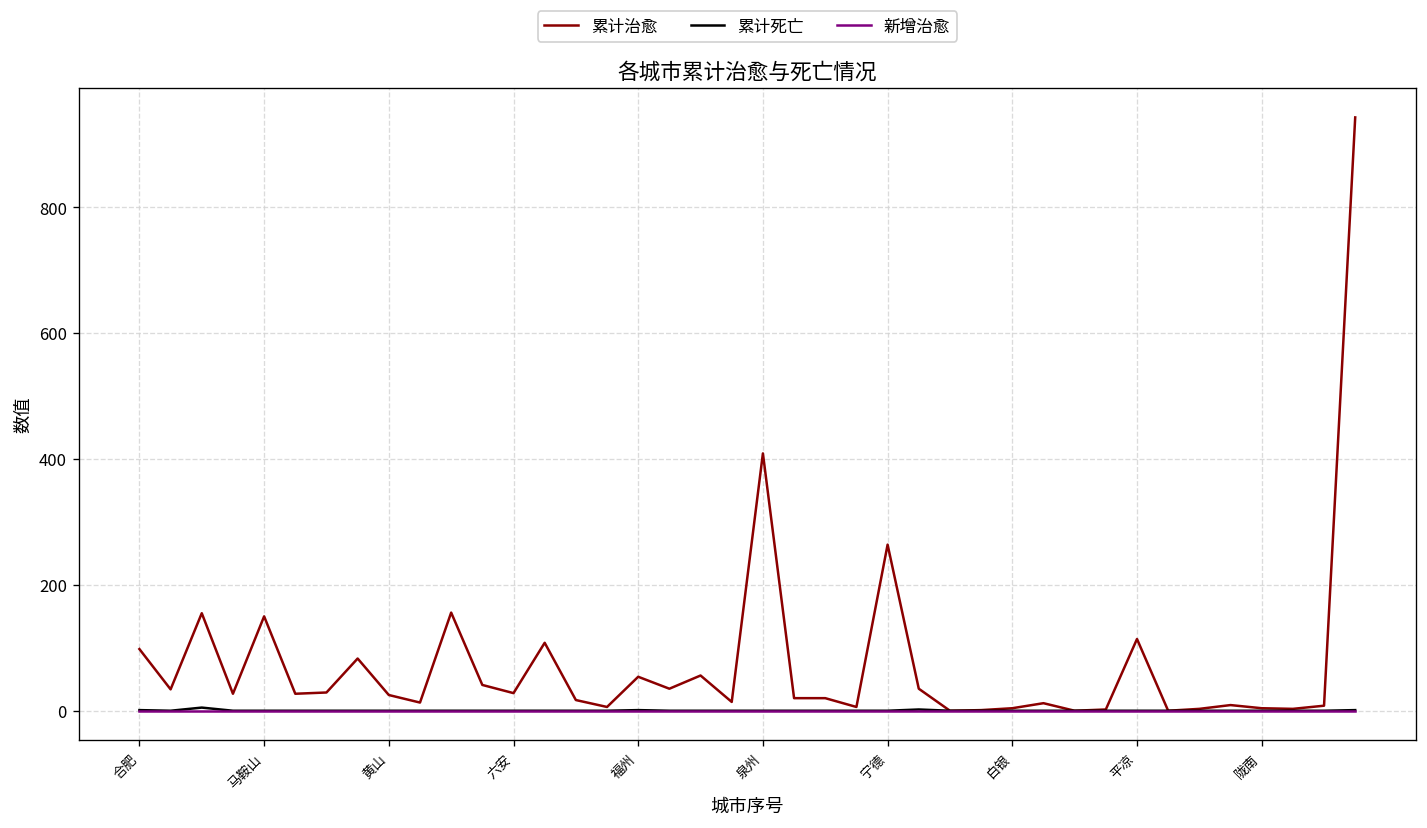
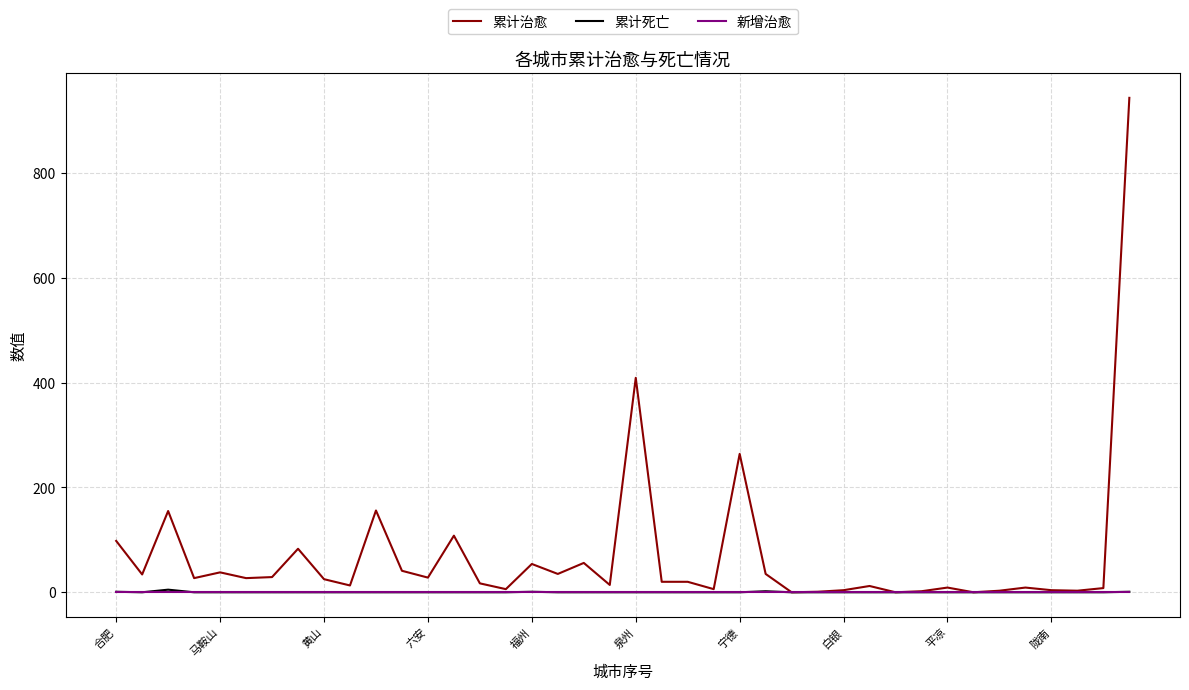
累计治愈, 马鞍山: 150 -> 40
累计治愈, 平凉: 110 -> 10
